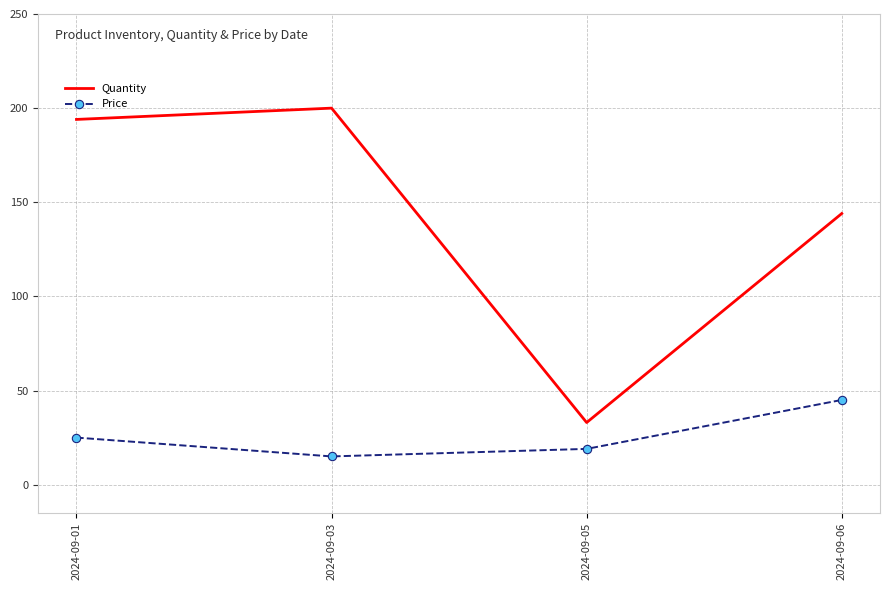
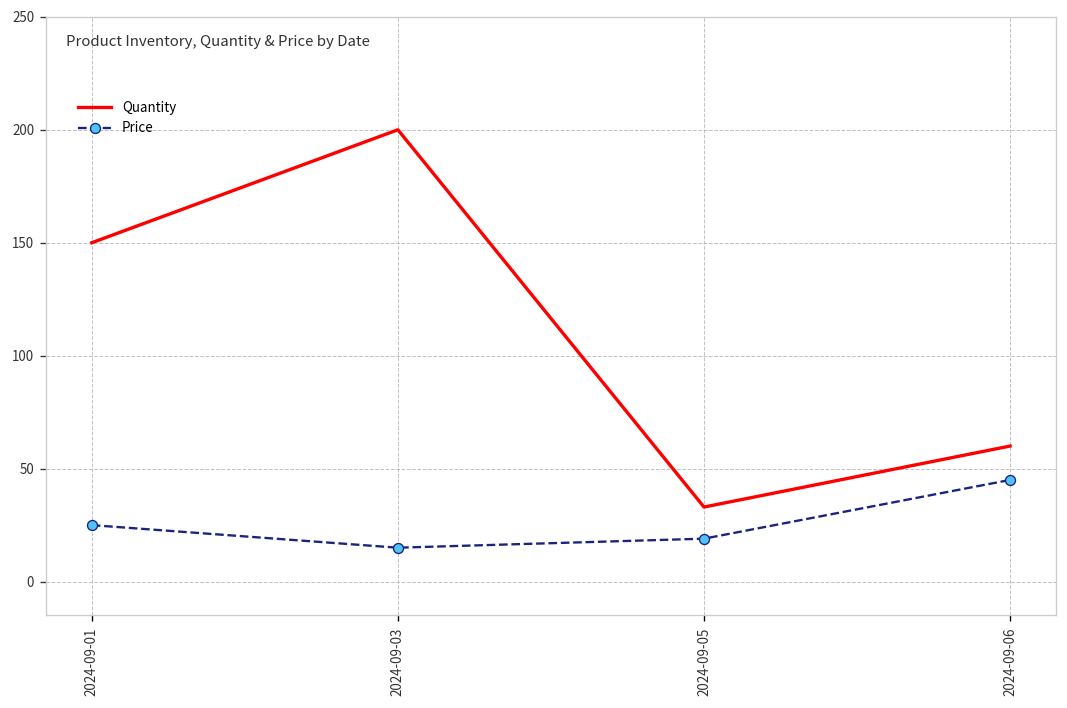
Quantity, 2024-09-01: 194 -> 150
Quantity, 2024-09-06: 144 -> 60
